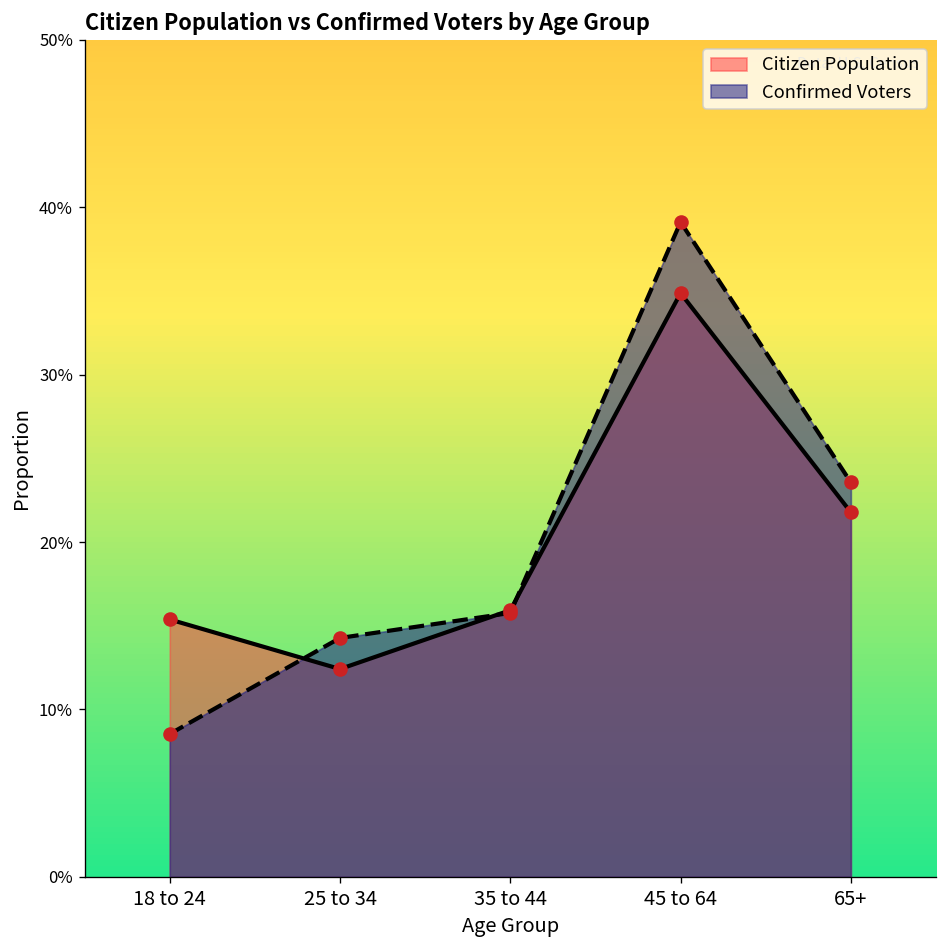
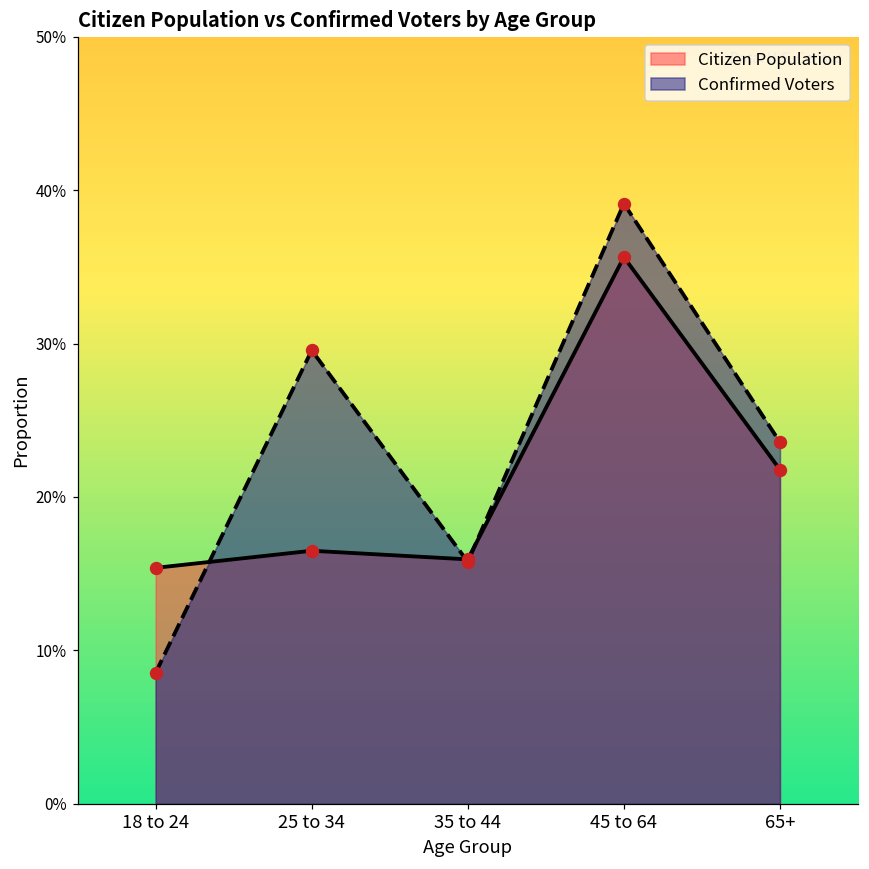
Citizen Population, 25 to 34: 12.4% -> 16.5%
Confirmed Voters, 25 to 34: 14.3% -> 29.6%
Citizen Population, 45 to 64: 34.9% -> 35.6%
